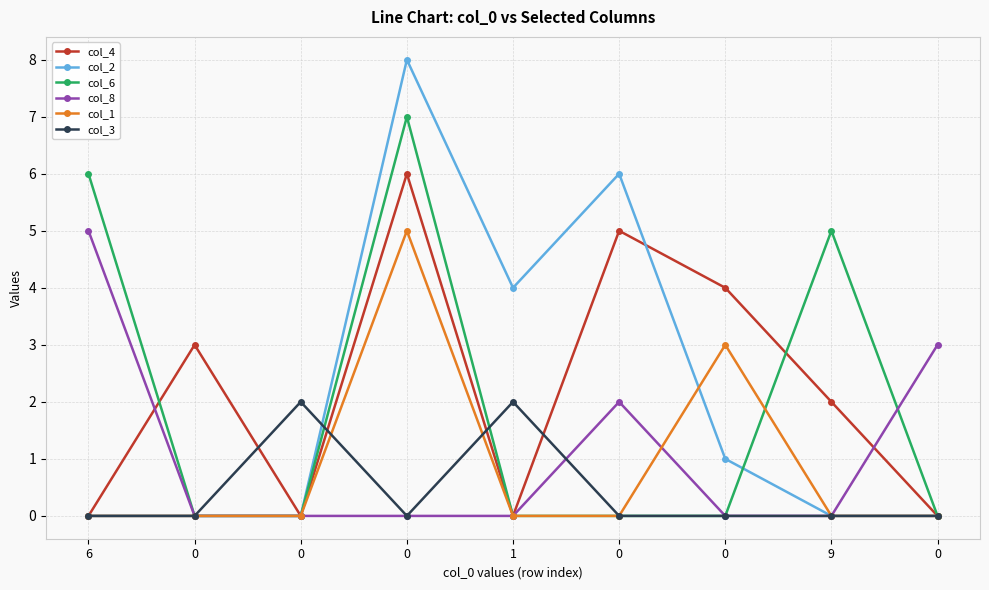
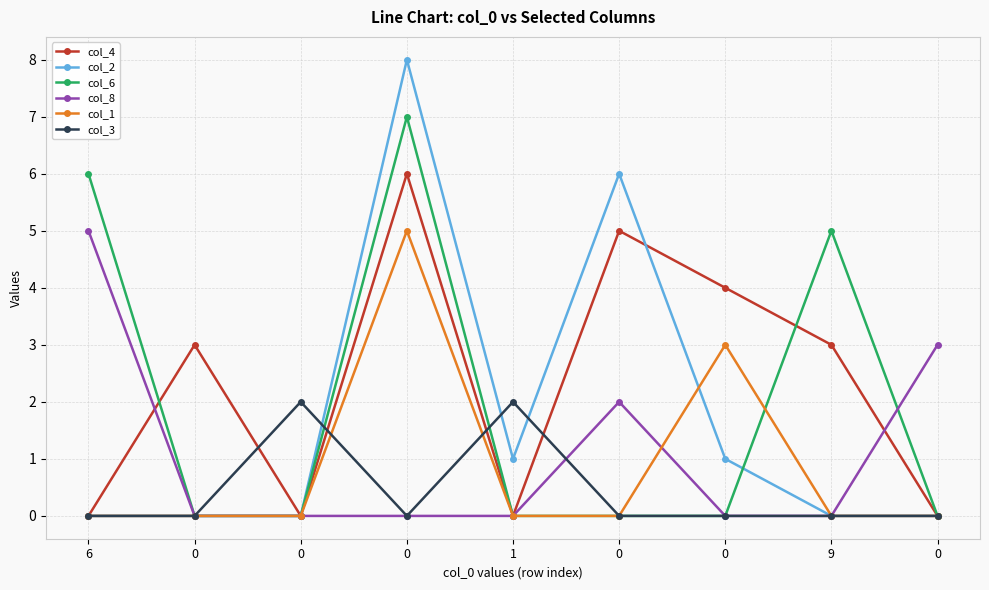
col_2, 1: 4 -> 1
col_4, 9: 2 -> 3
